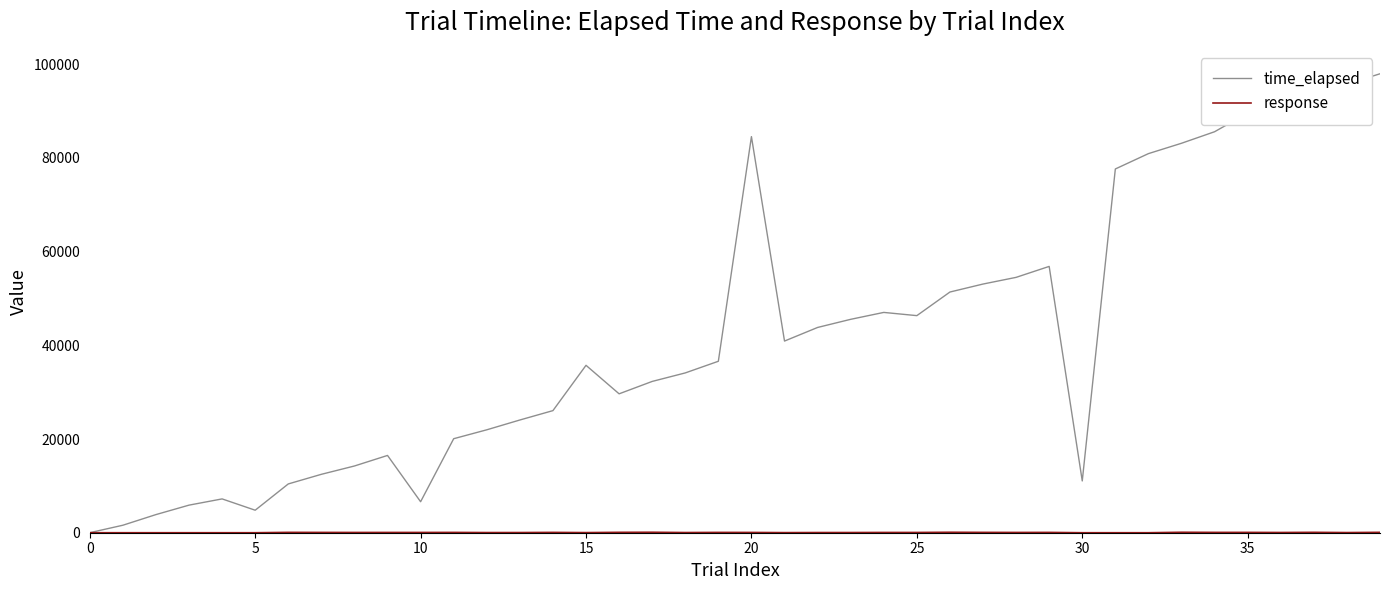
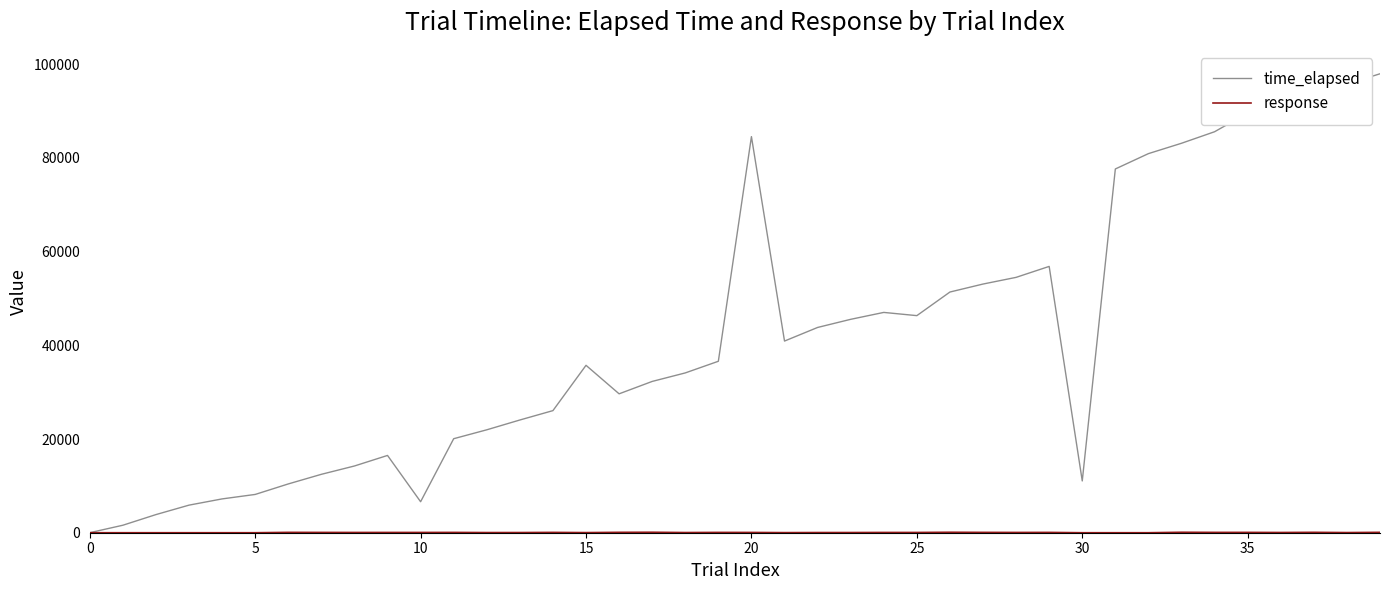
time_elapsed, 5: 5000 -> 8000
